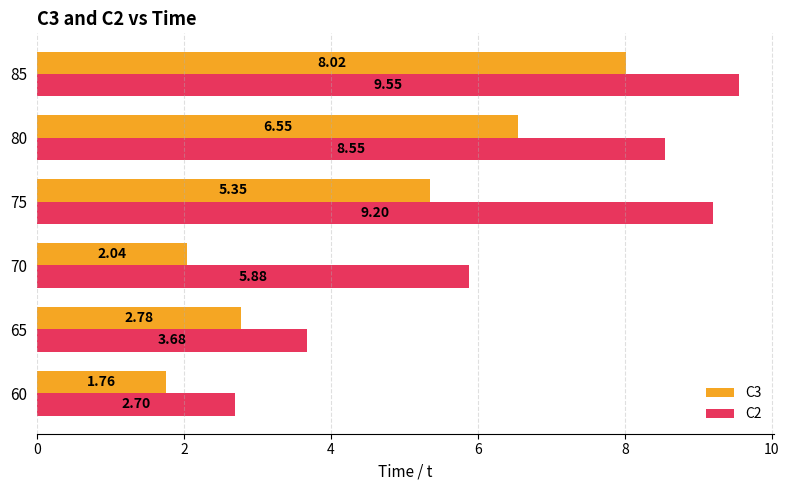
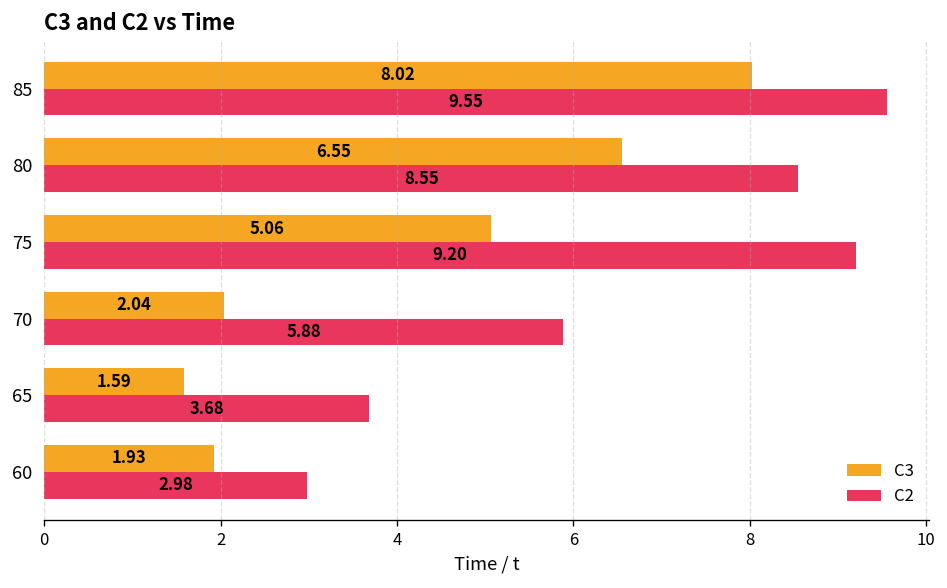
C3, 75: 5.35 -> 5.06
C3, 65: 2.78 -> 1.59
C3, 60: 1.76 -> 1.93
C2, 60: 2.70 -> 2.98
